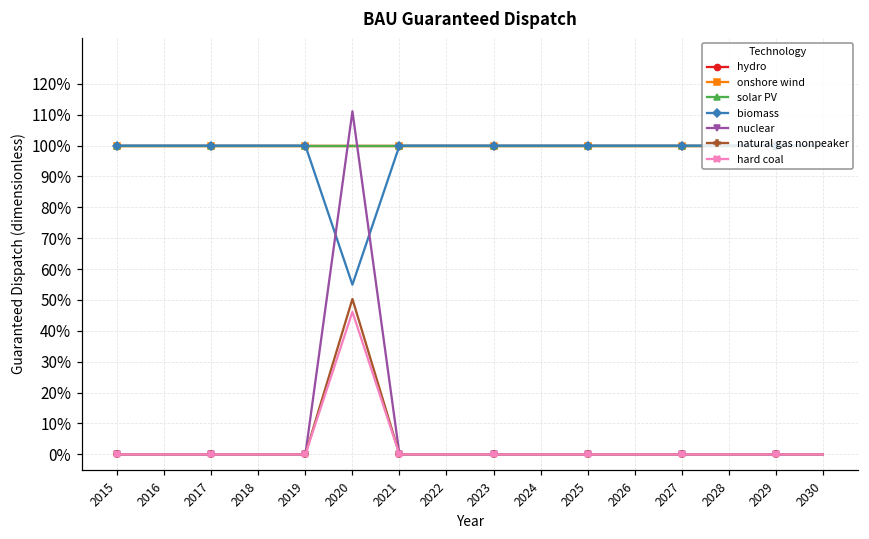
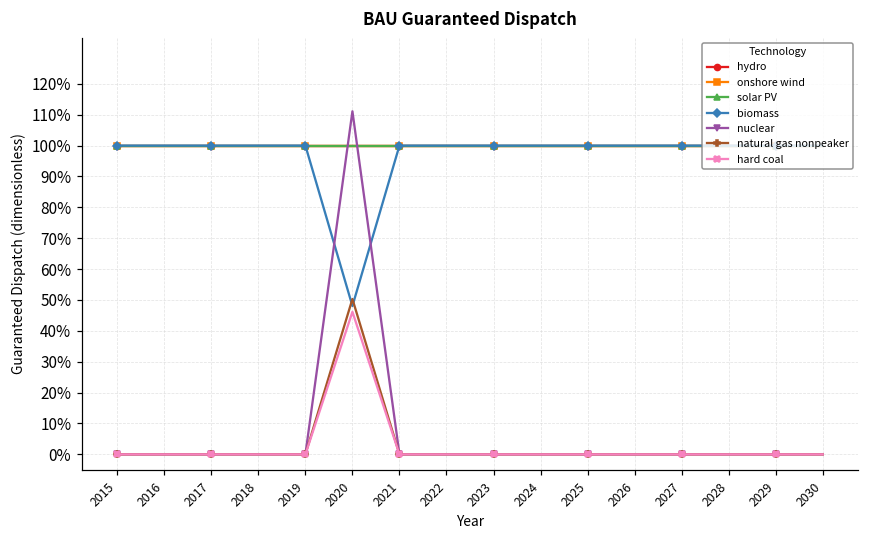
biomass, 2020: 55% -> 48%
